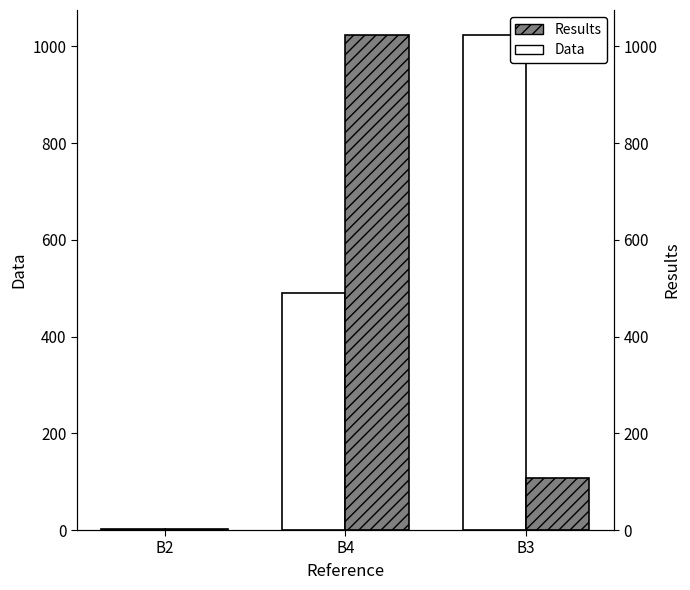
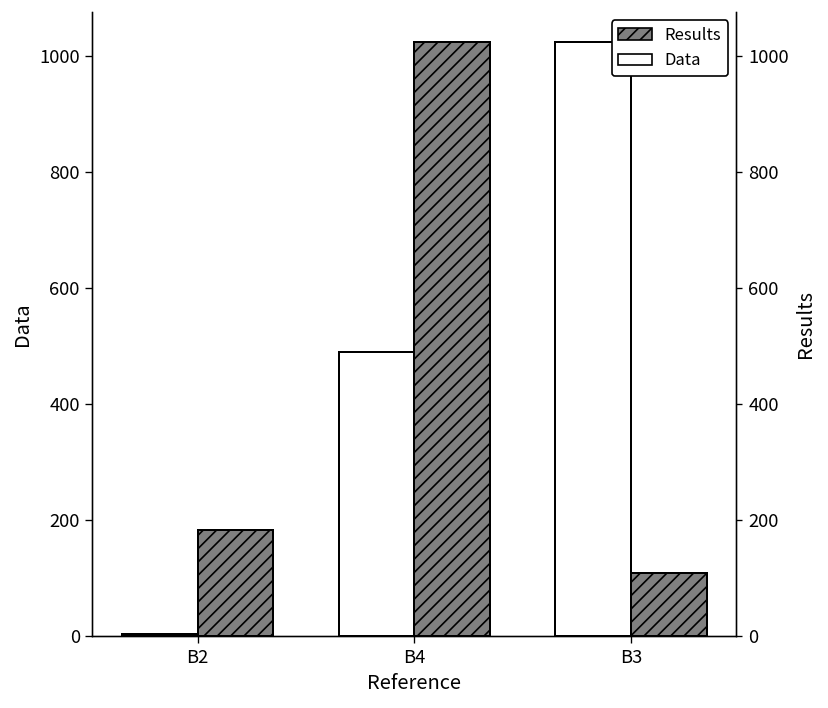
Results, B2: 0 -> 180
